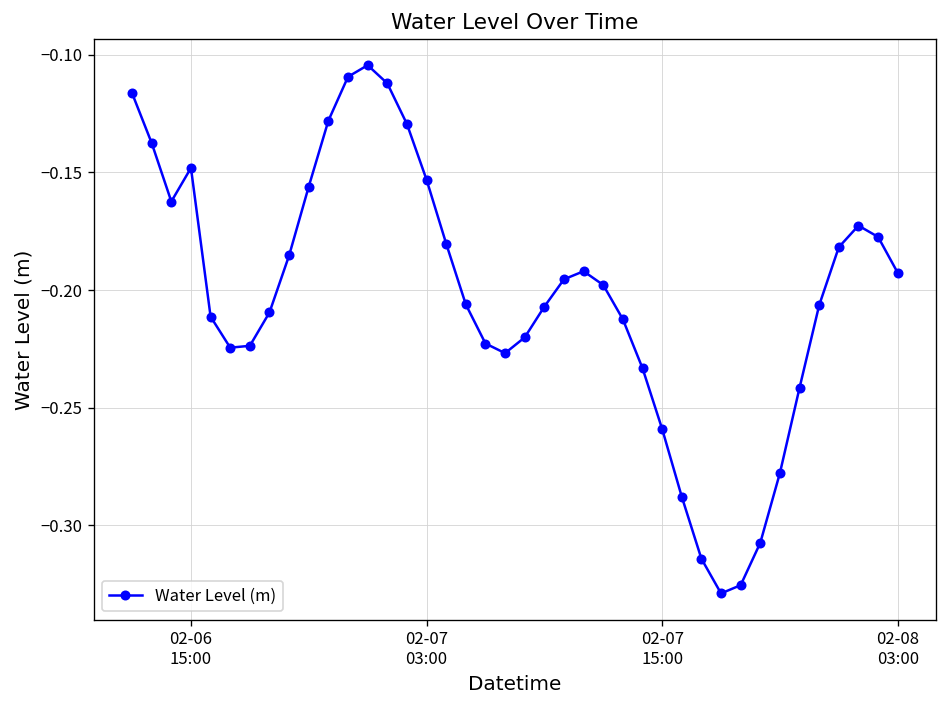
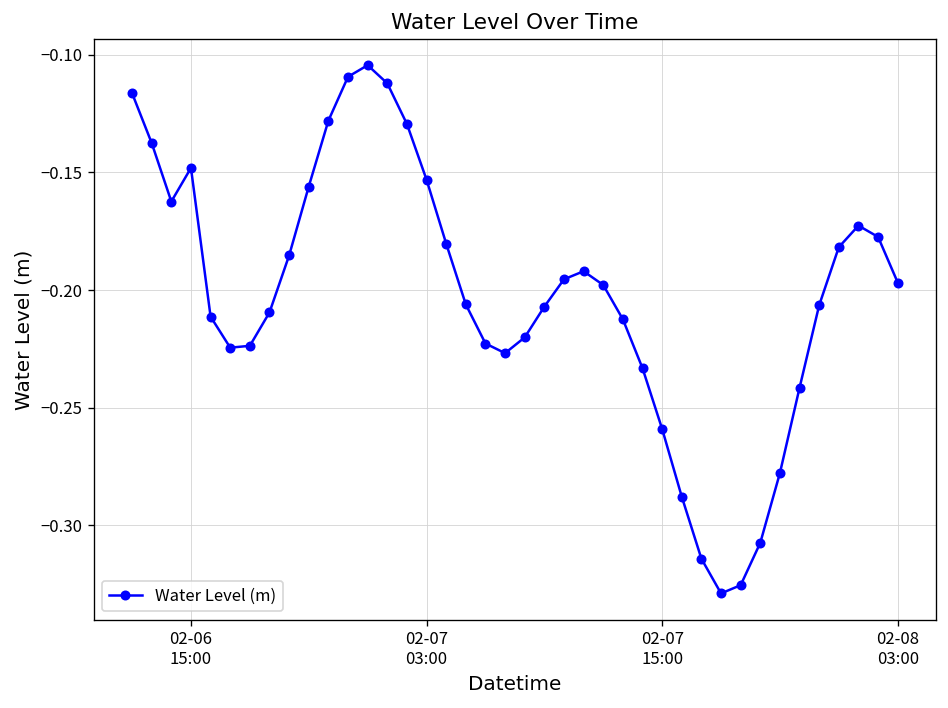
02-08 03:00: -0.193 -> -0.197
